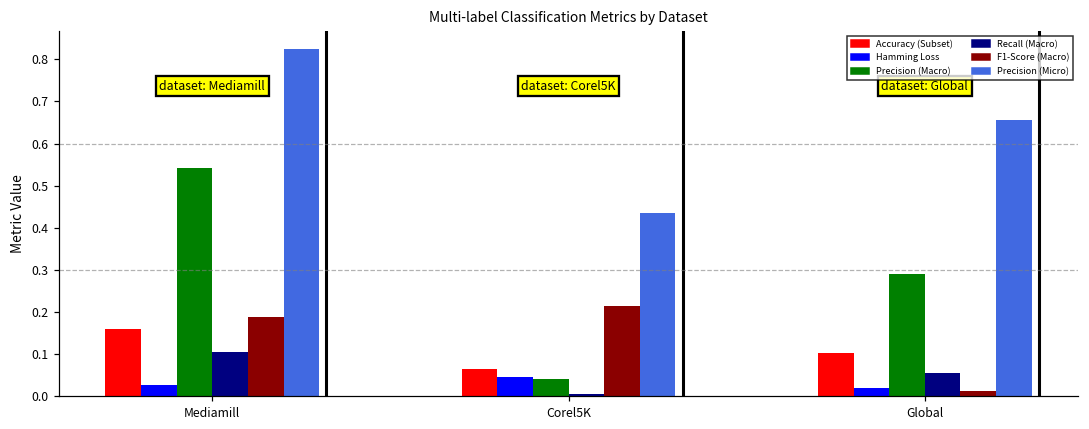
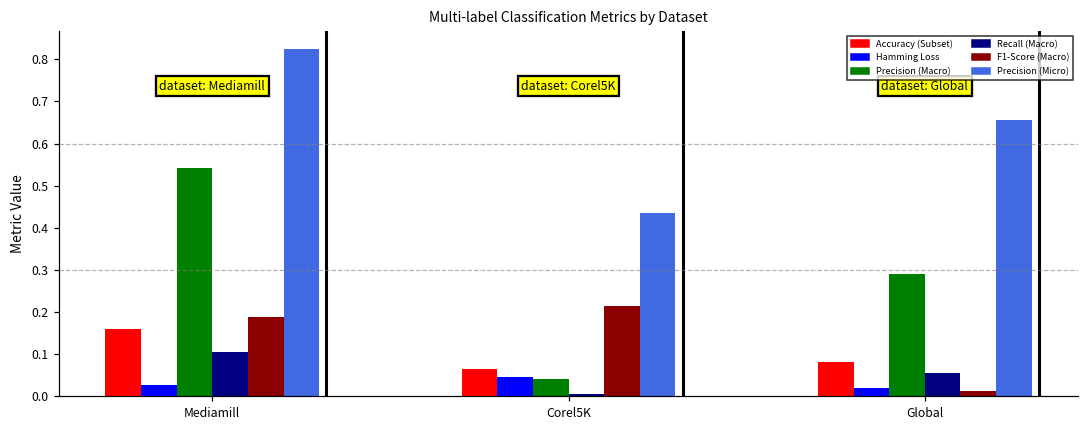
Accuracy (Subset), Global: 0.10 -> 0.08
